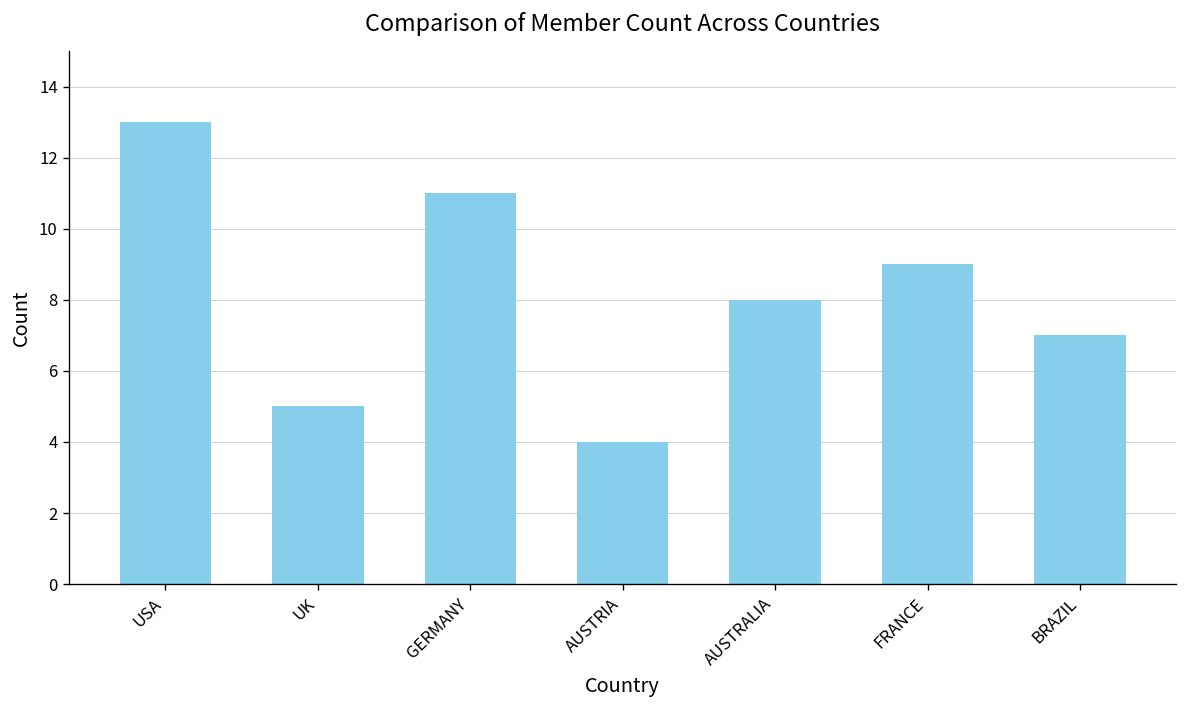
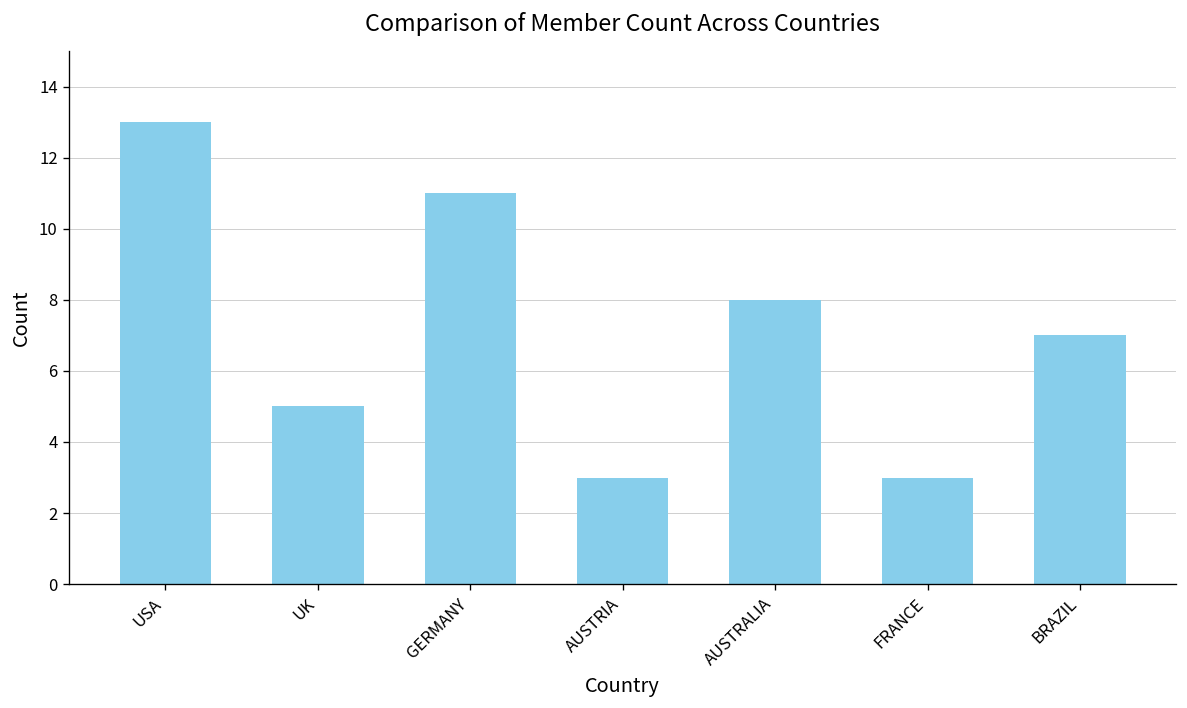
AUSTRIA: 4 -> 3
FRANCE: 9 -> 3
